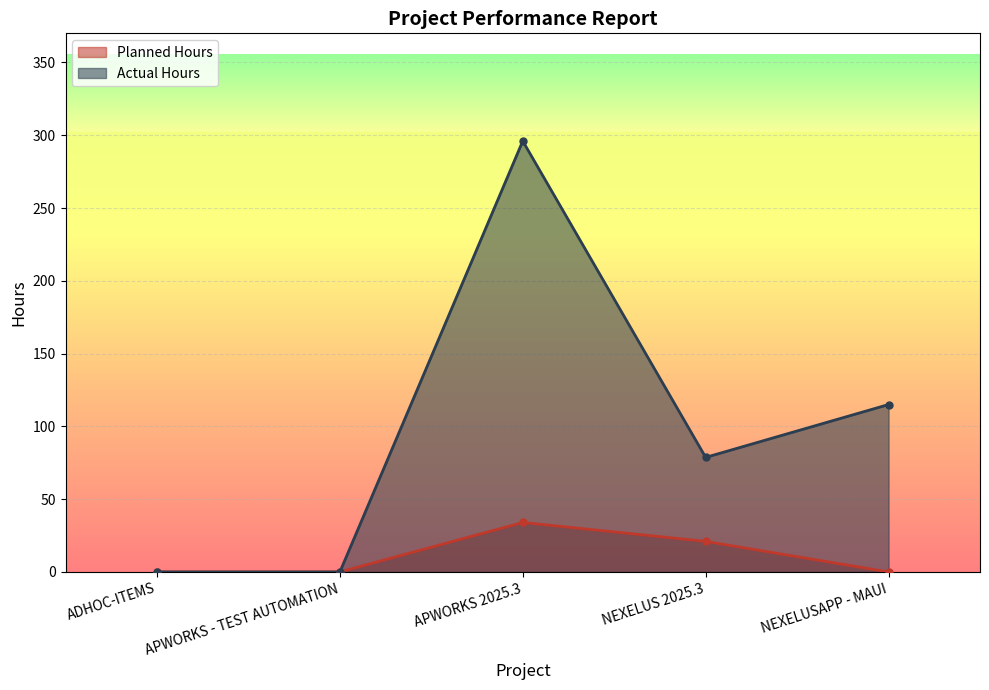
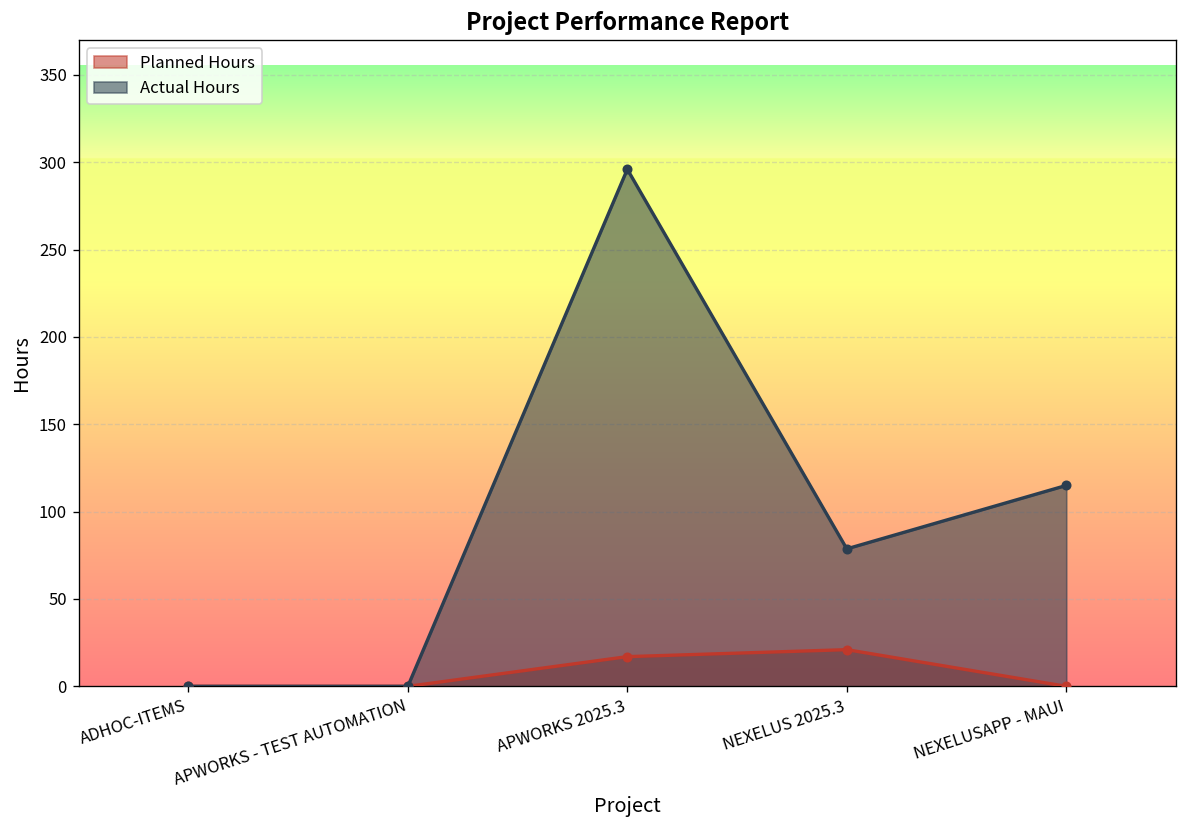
Planned Hours, APWORKS 2025.3: 34 -> 17
